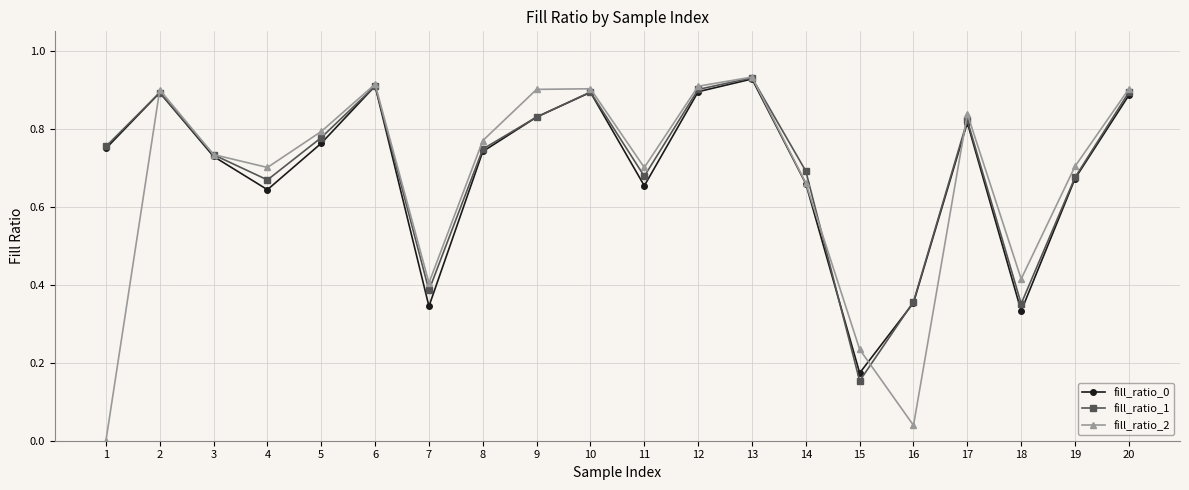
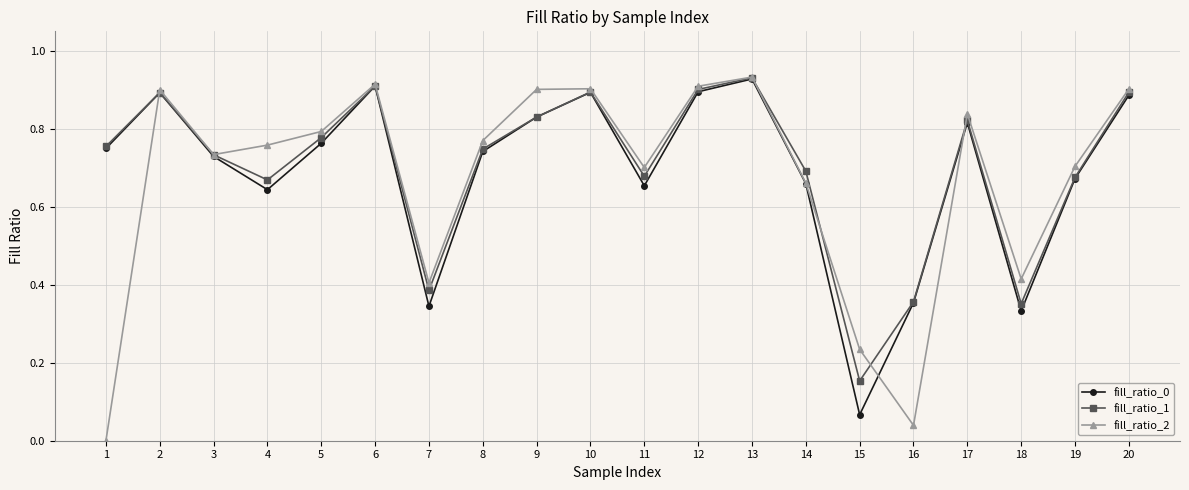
fill_ratio_2, 4: 0.70 -> 0.76
fill_ratio_0, 15: 0.17 -> 0.07
